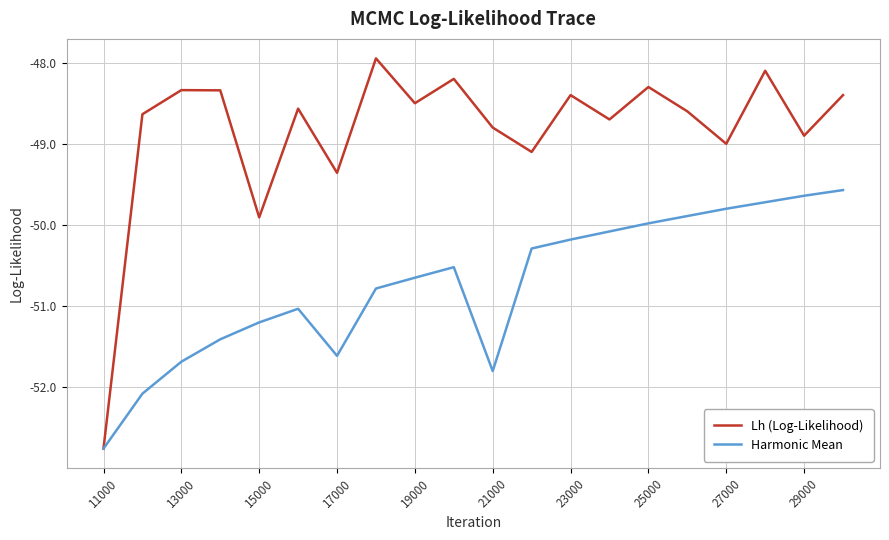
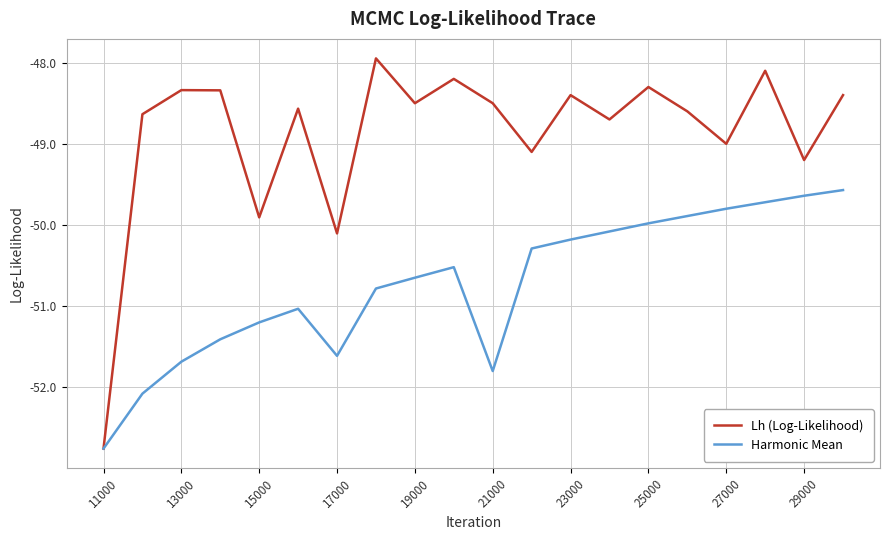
Lh (Log-Likelihood), 17000: -49.4 -> -50.1
Lh (Log-Likelihood), 21000: -48.8 -> -48.5
Lh (Log-Likelihood), 29000: -48.9 -> -49.2
